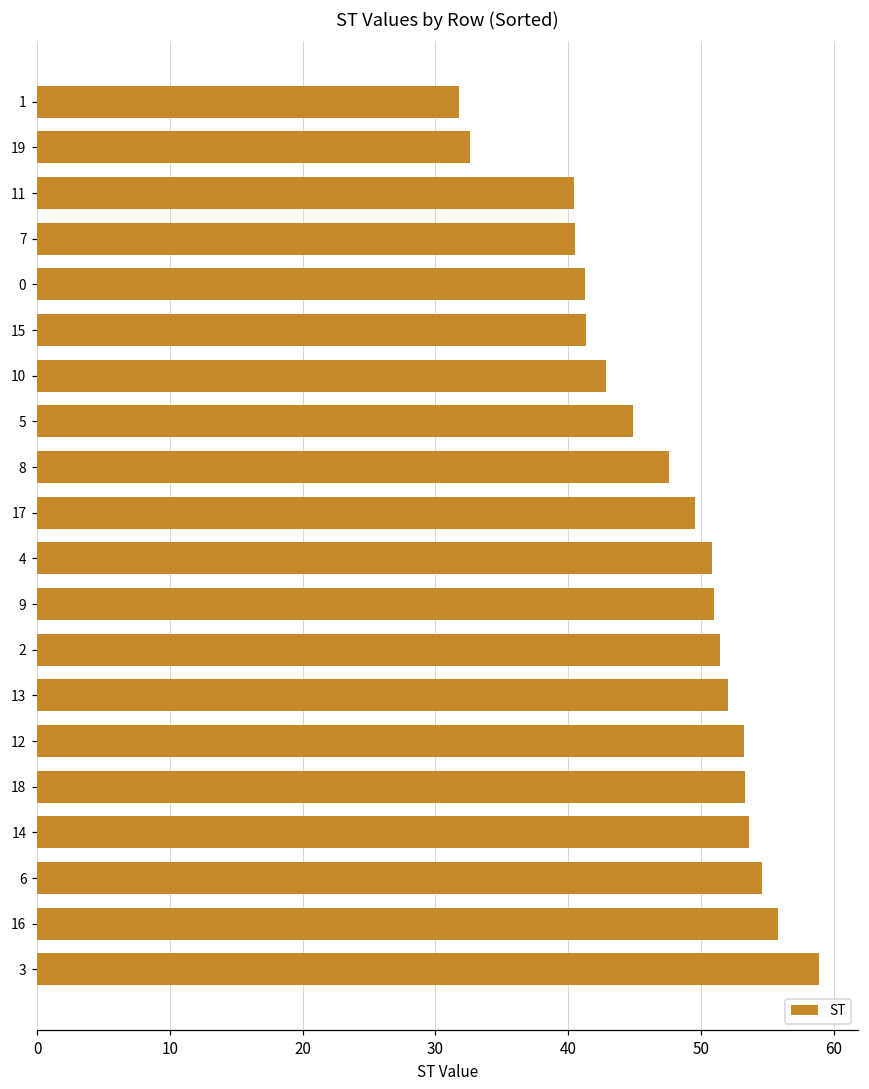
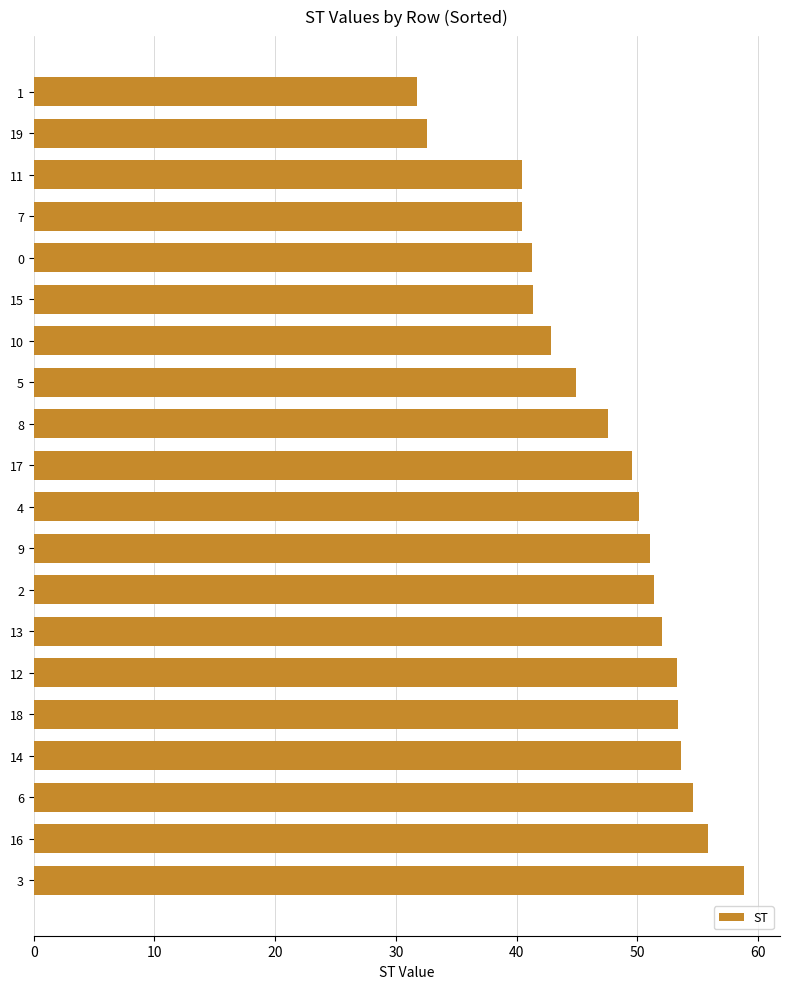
4: 50.9 -> 50.2
